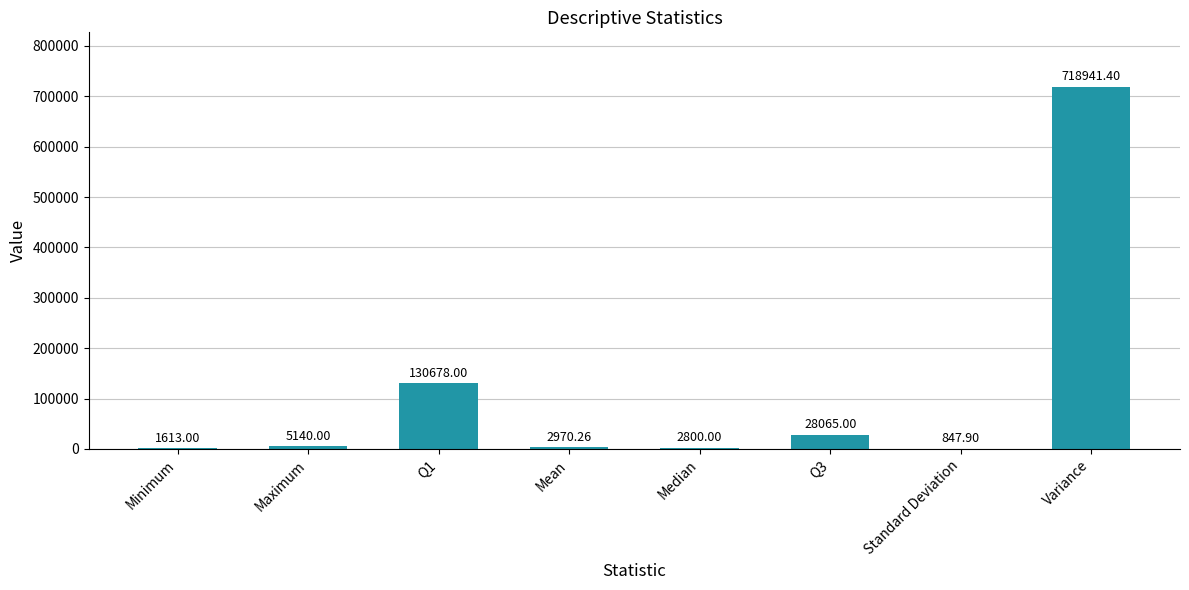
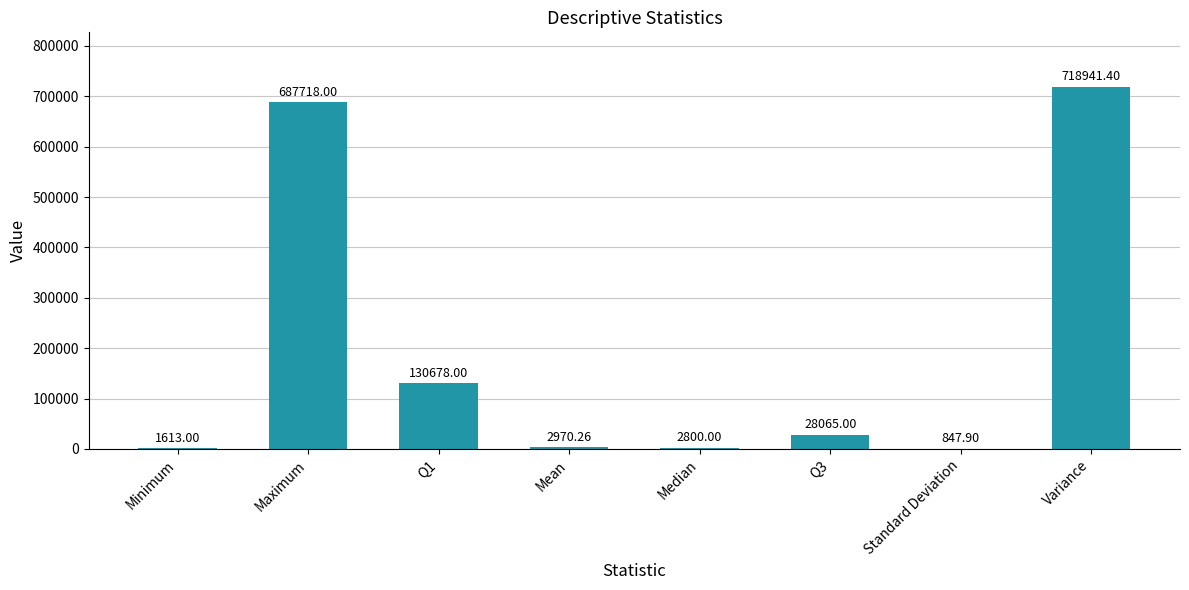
Maximum: 5140.00 -> 687718.00
